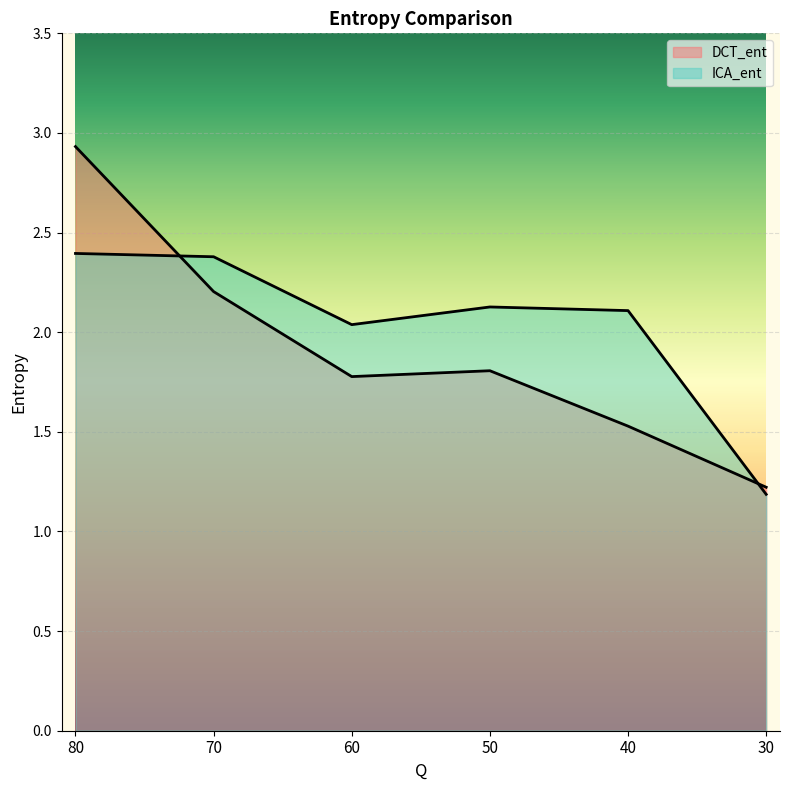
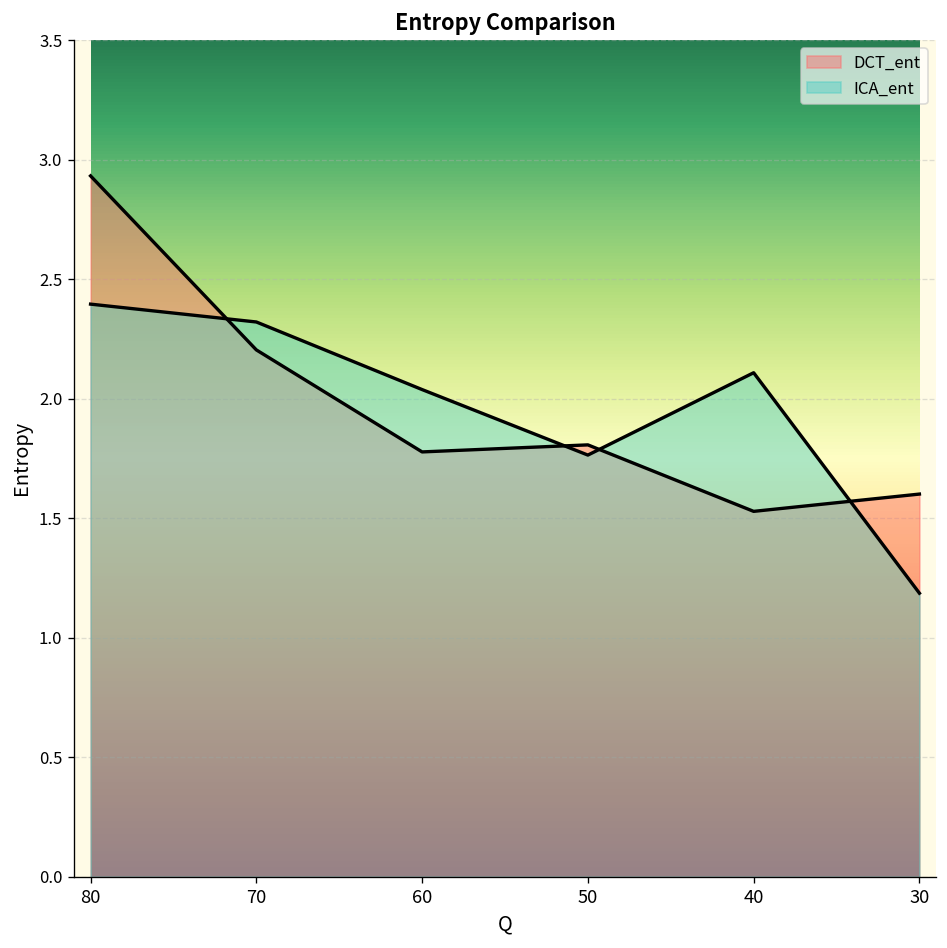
ICA_ent, 70: 2.38 -> 2.32
ICA_ent, 50: 2.13 -> 1.76
DCT_ent, 30: 1.22 -> 1.60
